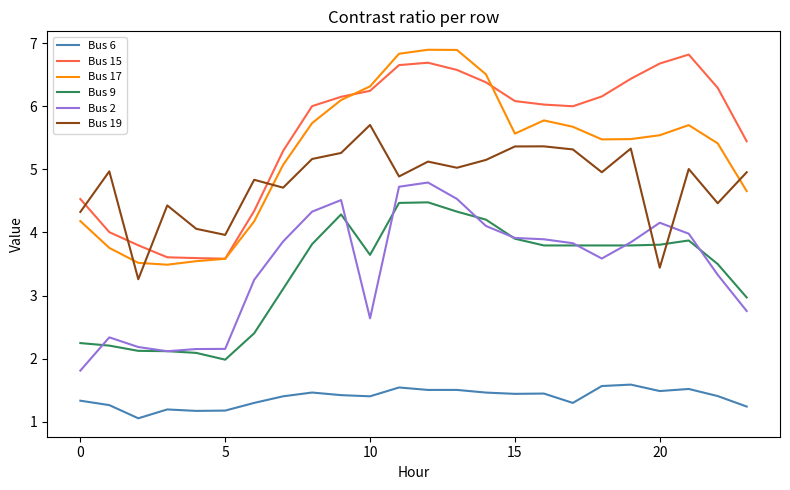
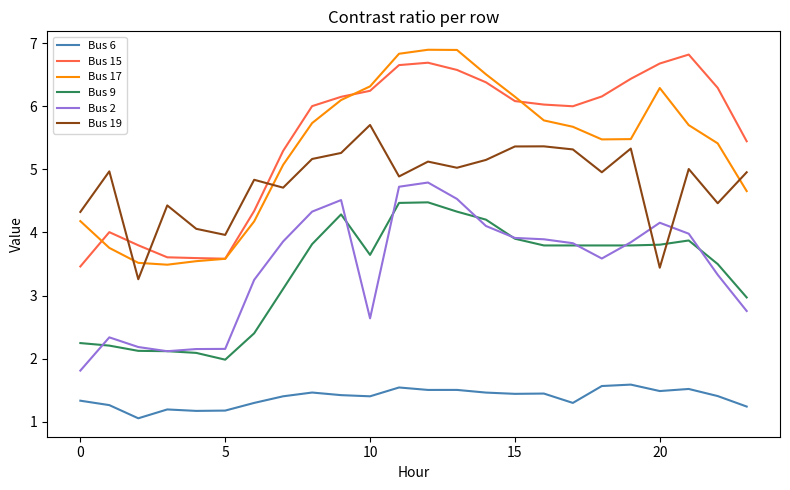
Bus 15, 0: 4.5 -> 3.5
Bus 17, 15: 5.6 -> 6.2
Bus 17, 20: 5.5 -> 6.3
